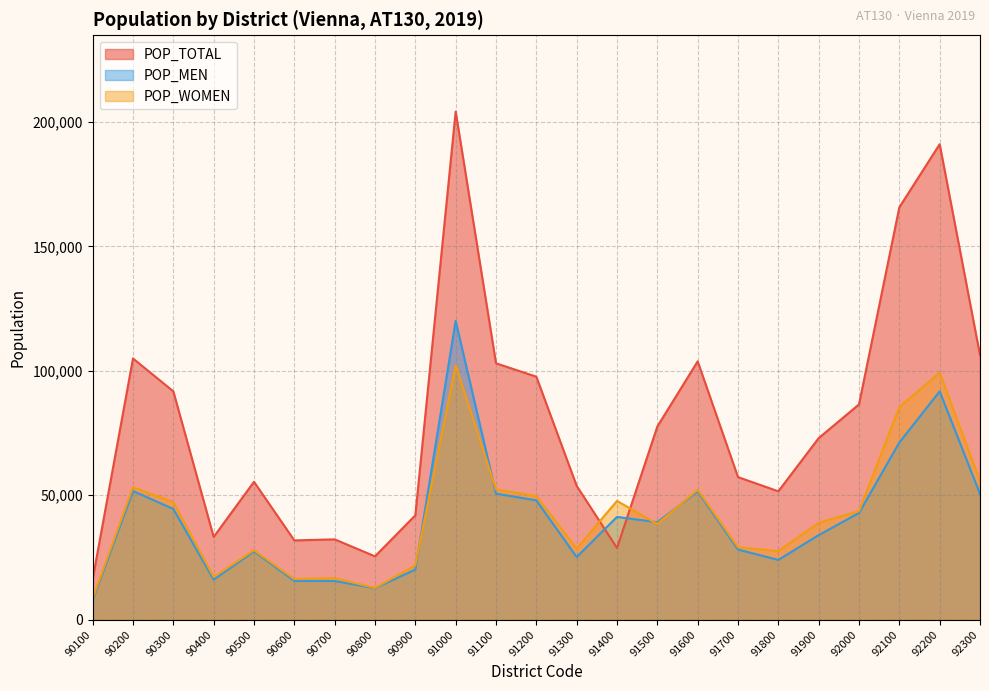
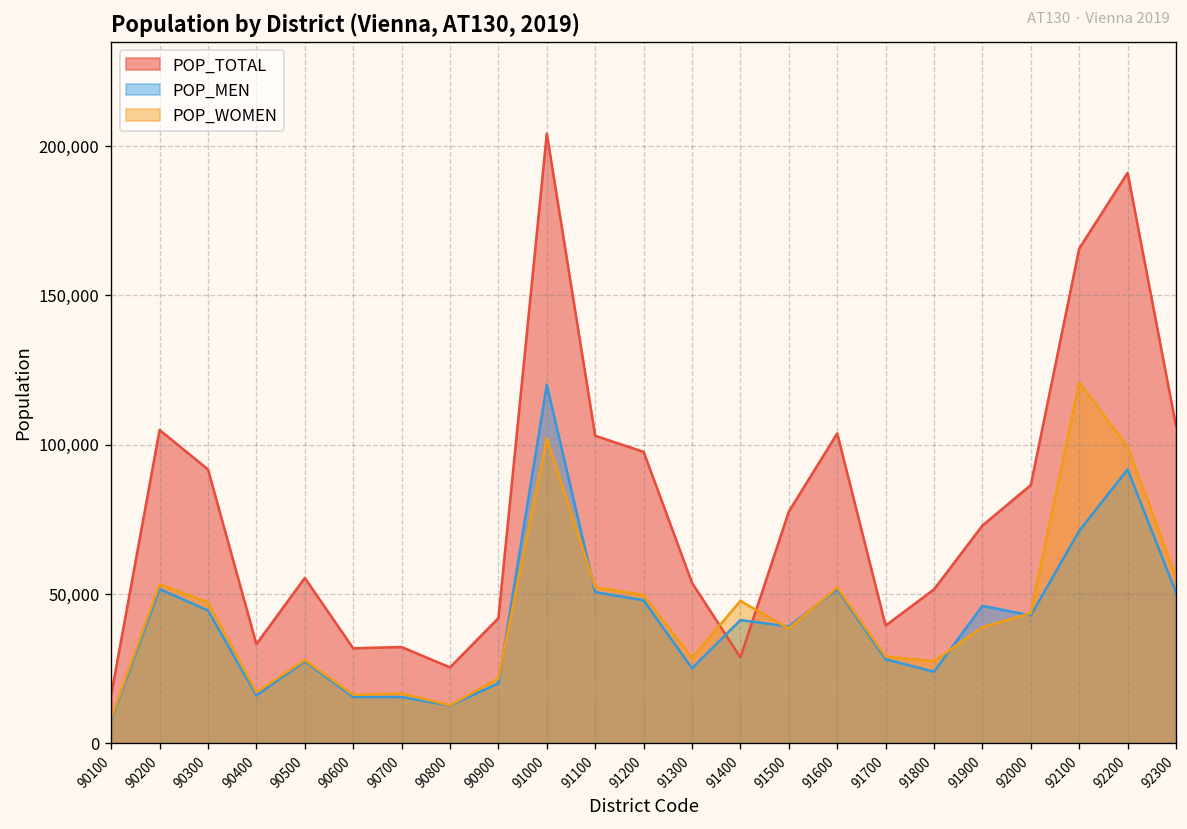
POP_TOTAL, 91700: 57,000 -> 39,000
POP_MEN, 91900: 34,000 -> 46,000
POP_WOMEN, 92100: 85,000 -> 121,000
